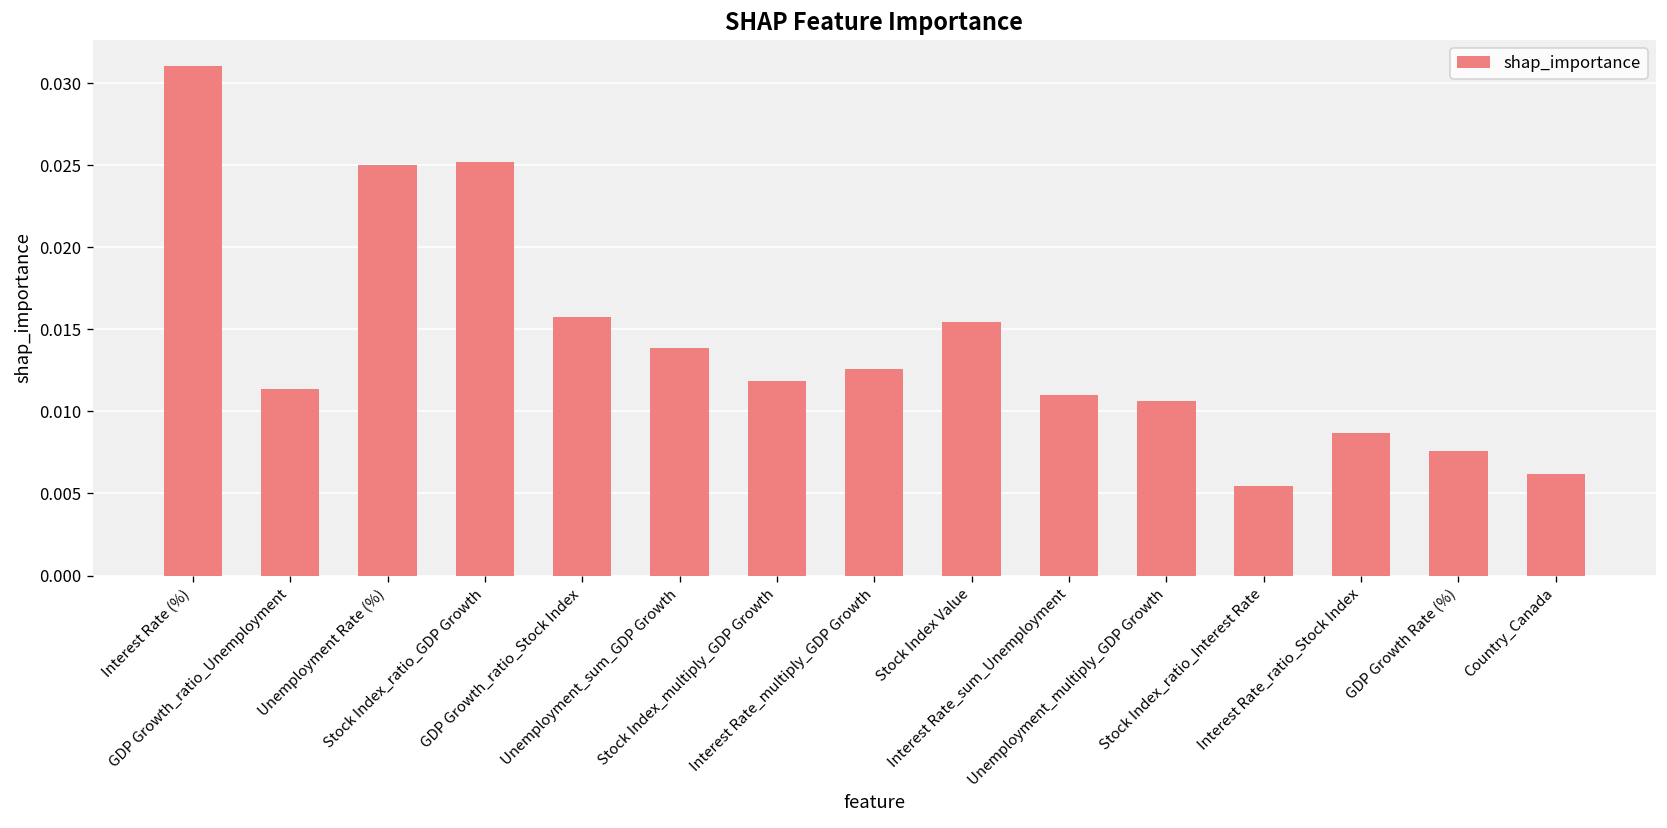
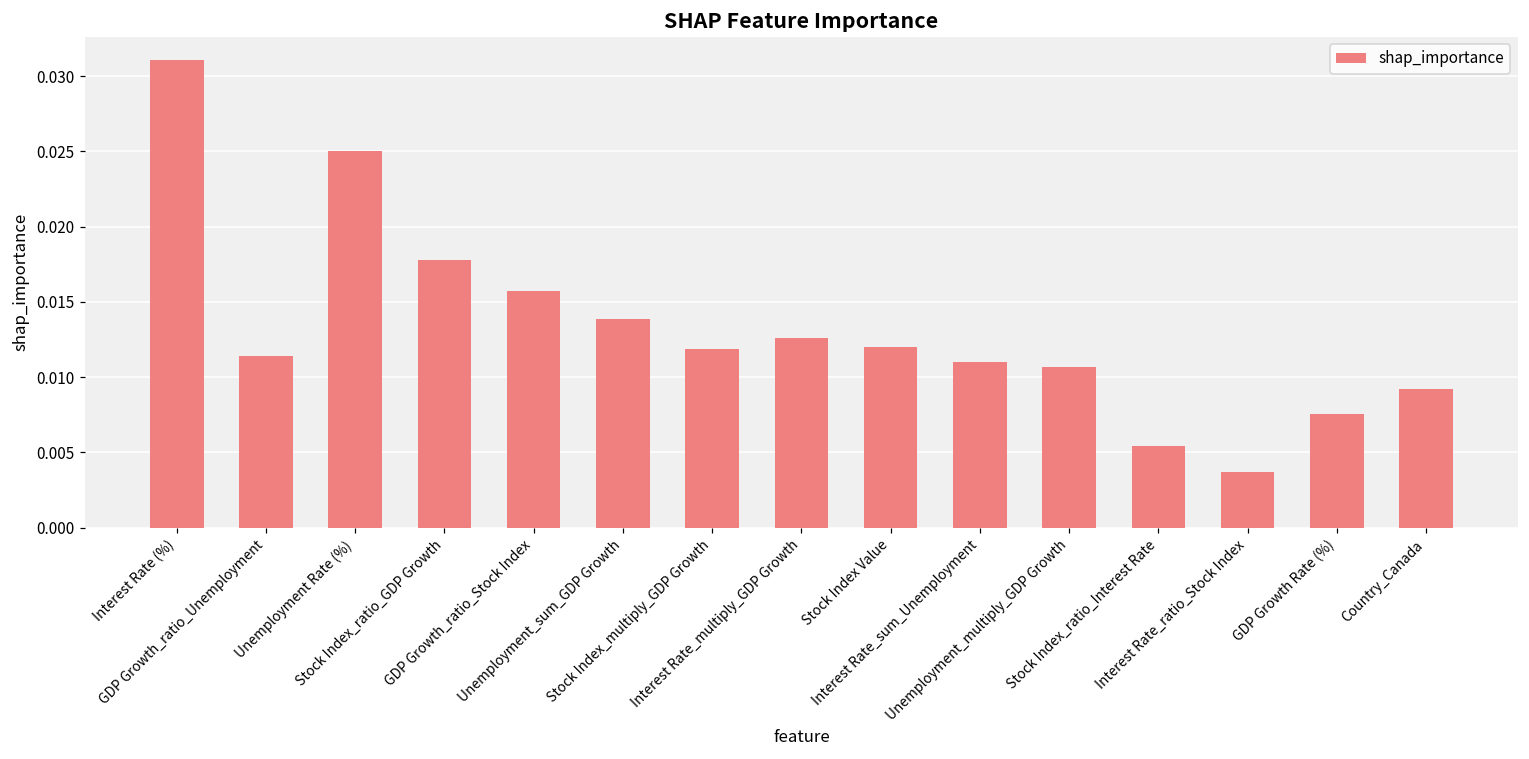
Stock Index_ratio_GDP Growth: 0.0252 -> 0.0178
Stock Index Value: 0.0155 -> 0.0120
Interest Rate_ratio_Stock Index: 0.0087 -> 0.0037
Country_Canada: 0.0062 -> 0.0092
